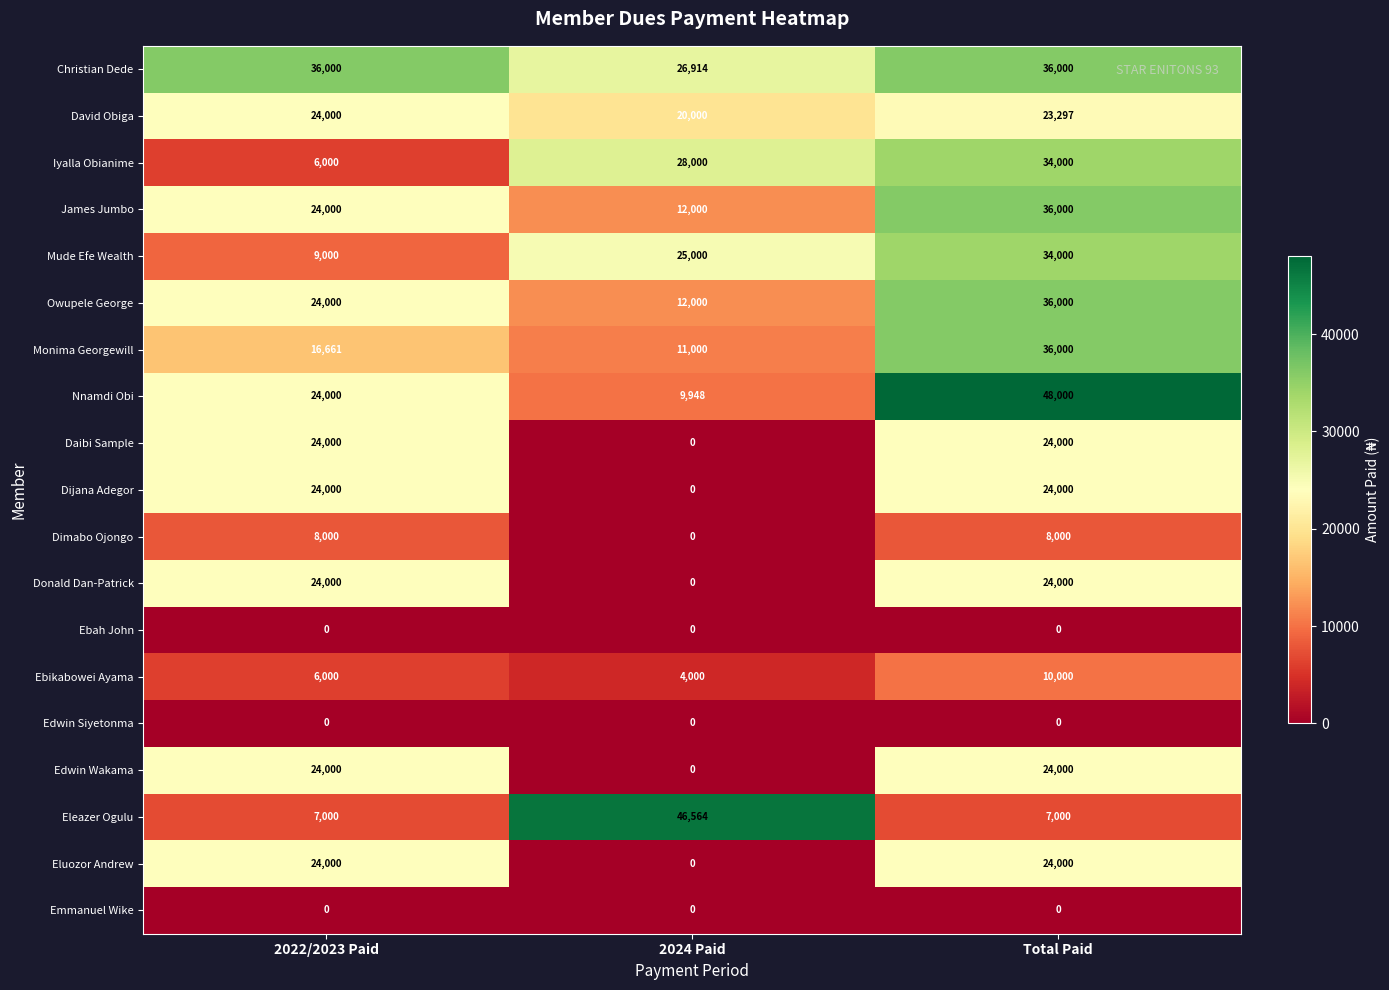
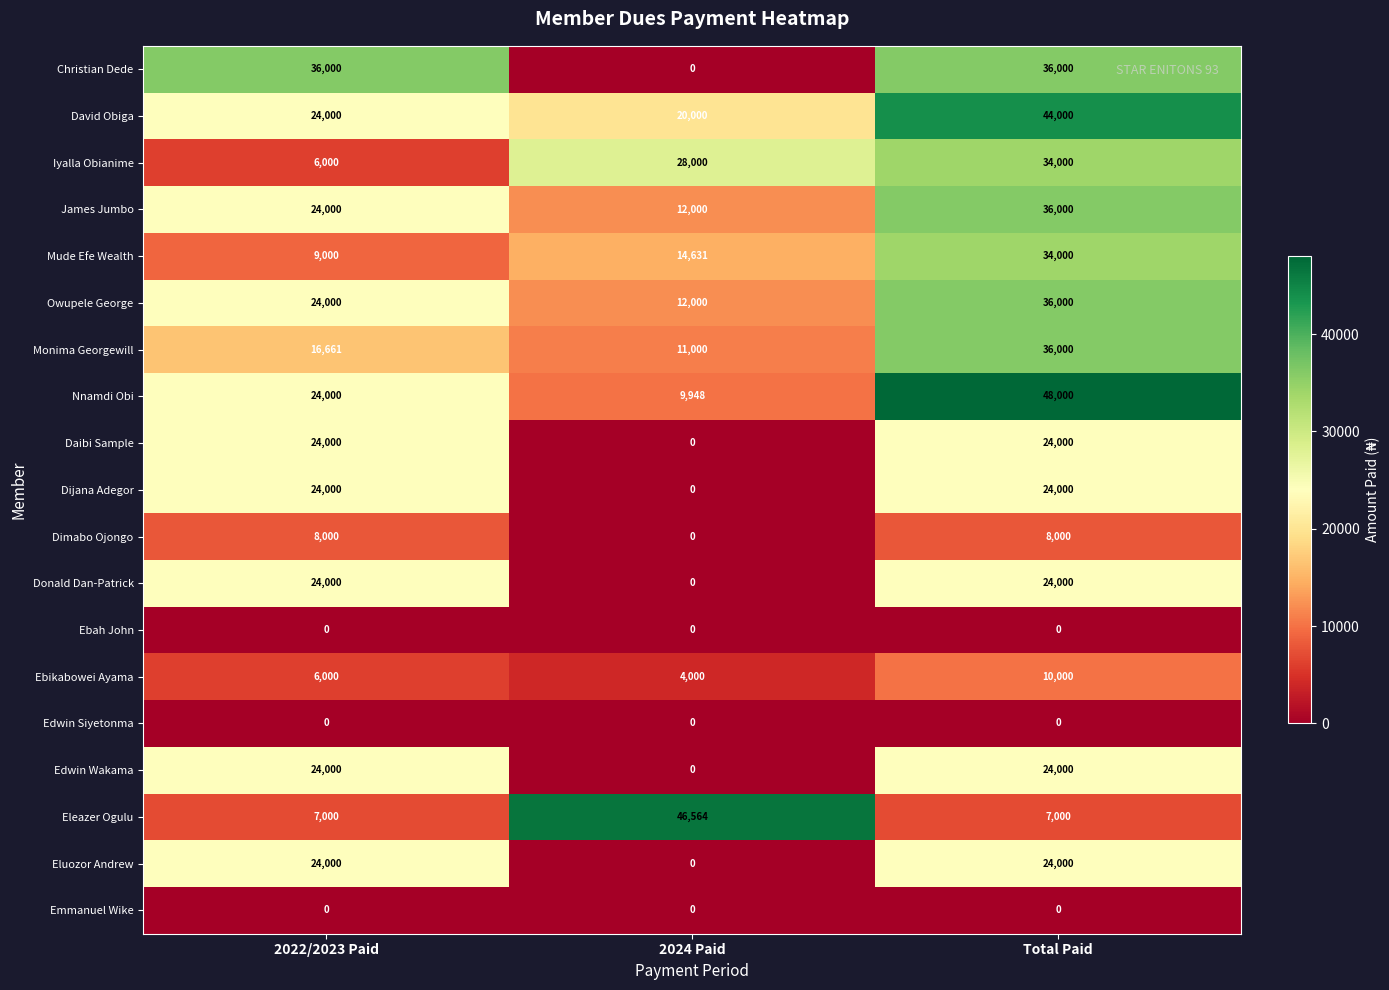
Christian Dede, 2024 Paid: 26,914 -> 0
David Obiga, Total Paid: 23,297 -> 44,000
Mude Efe Wealth, 2024 Paid: 25,000 -> 14,631
